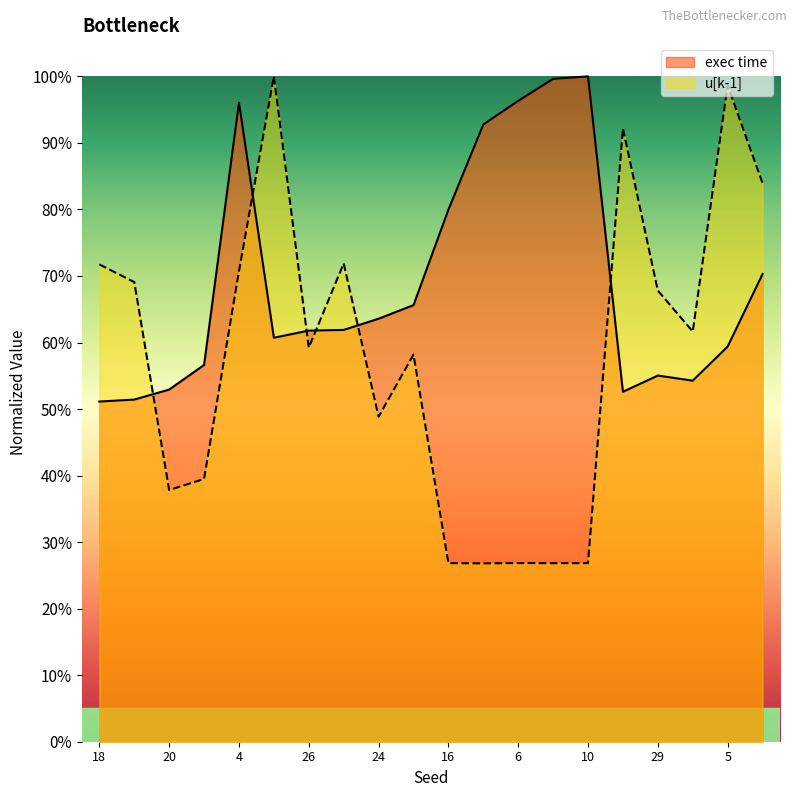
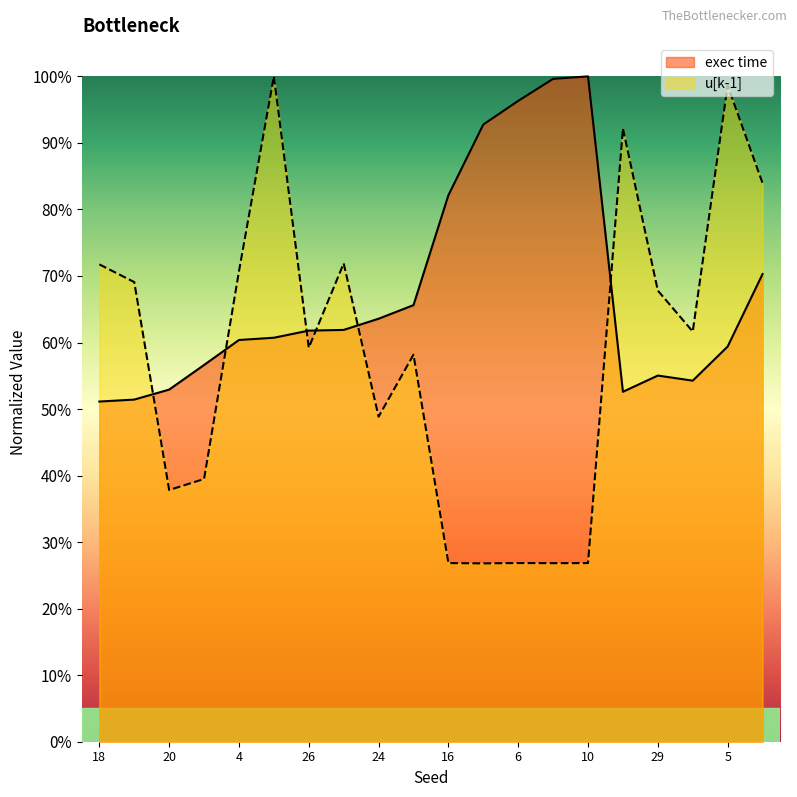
exec time, 4: 96% -> 60%
exec time, 16: 80% -> 82%
